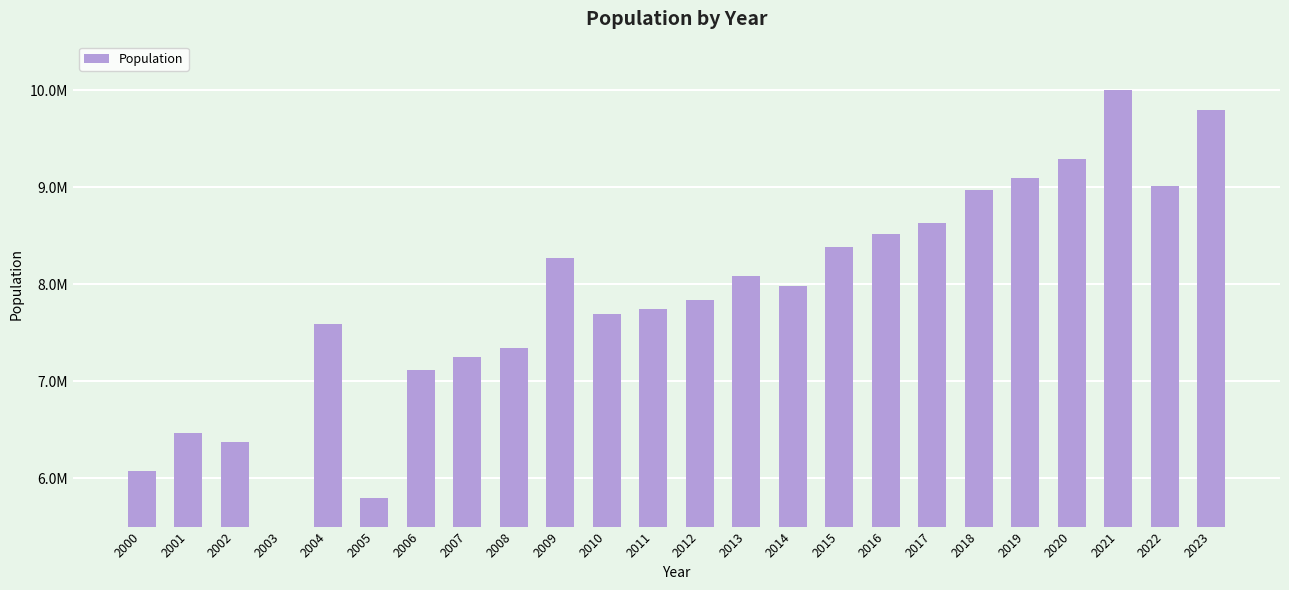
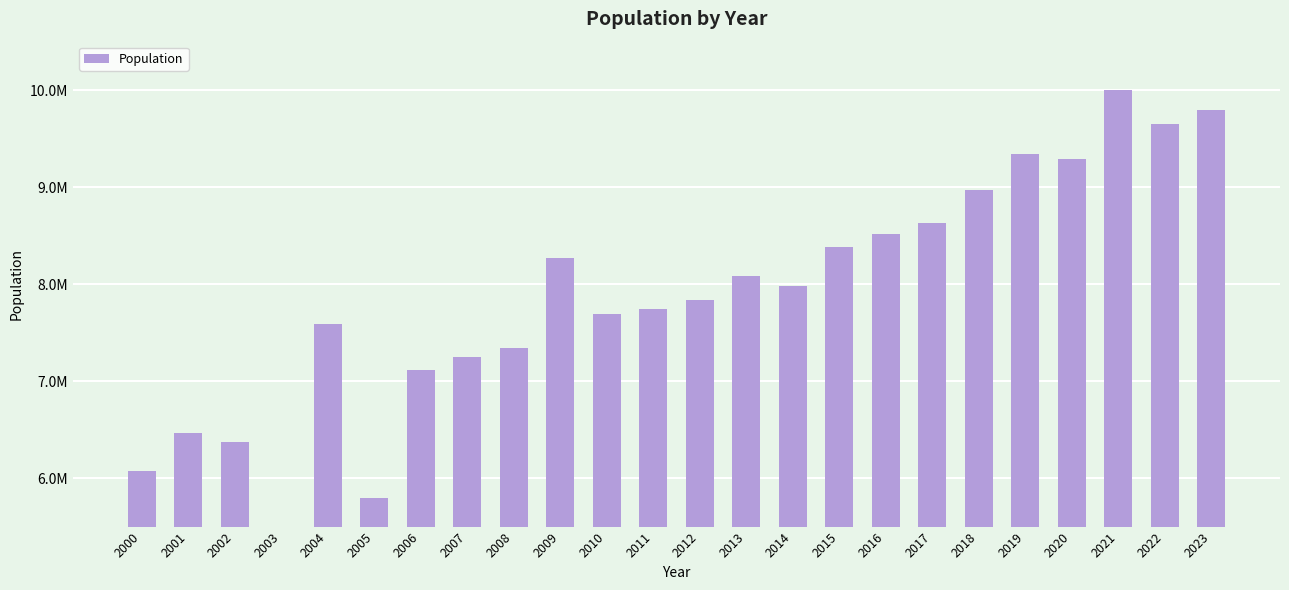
2019: 9100000 -> 9300000
2022: 9000000 -> 9700000
